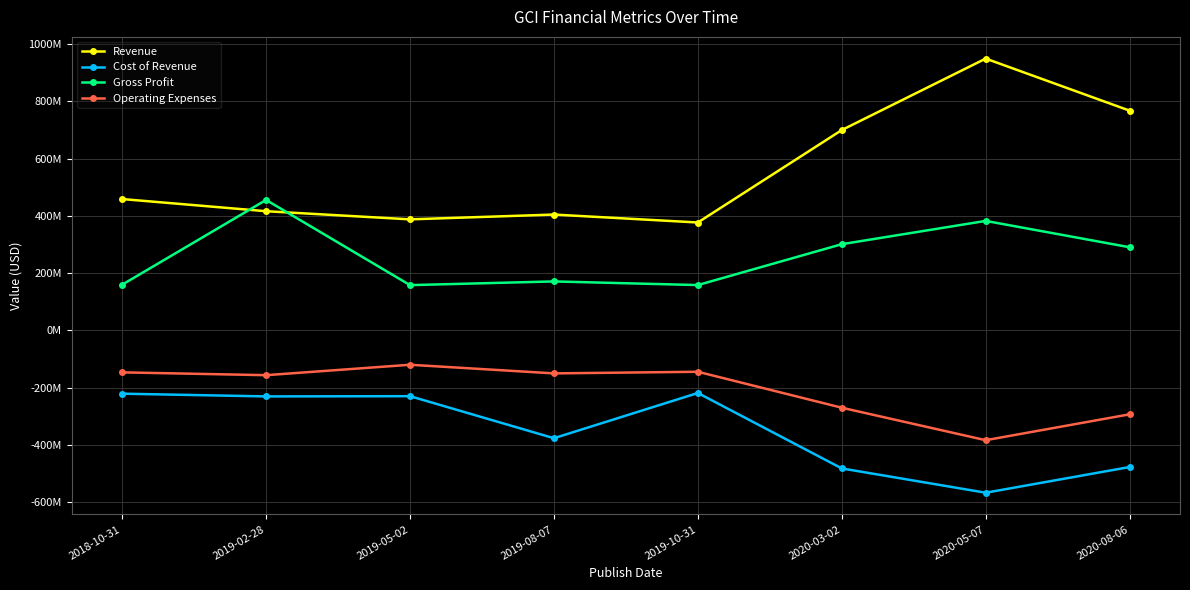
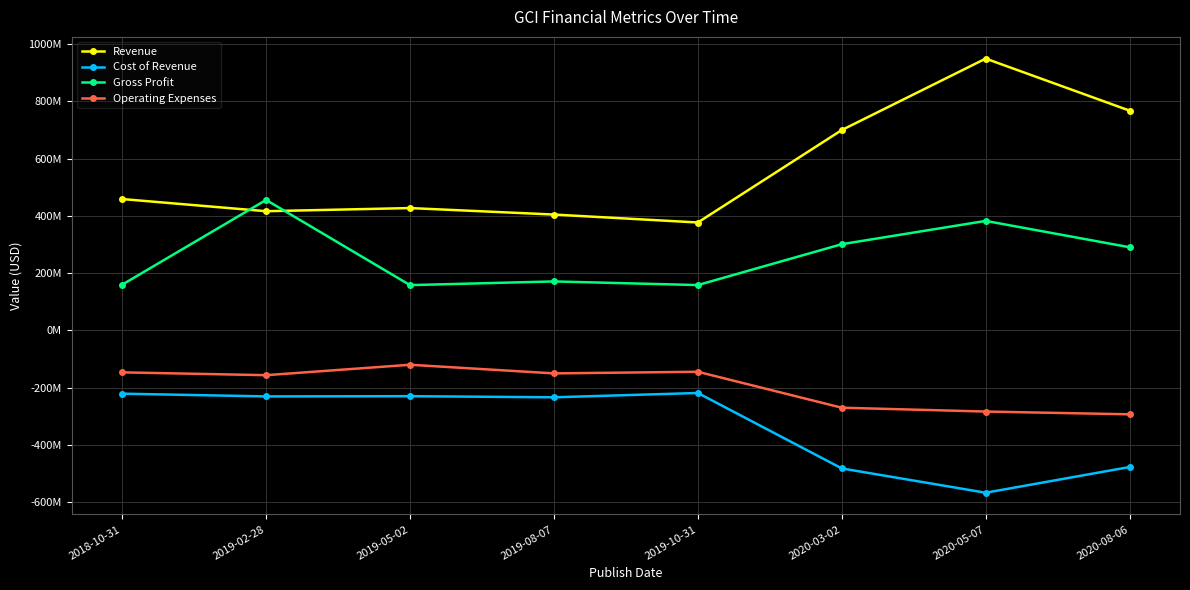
Revenue, 2019-05-02: 390000000 -> 430000000
Cost of Revenue, 2019-08-07: -380000000 -> -230000000
Operating Expenses, 2020-05-07: -380000000 -> -280000000
